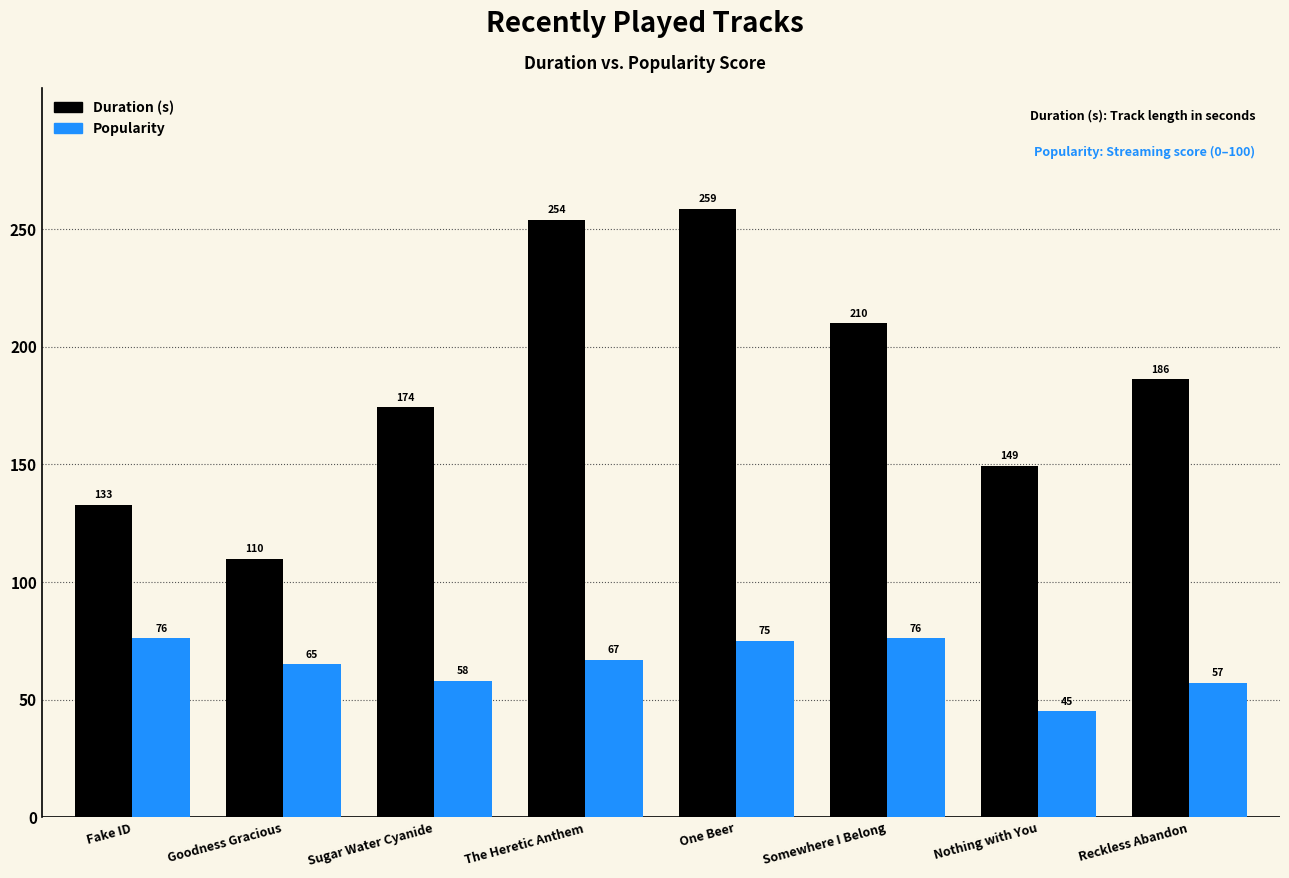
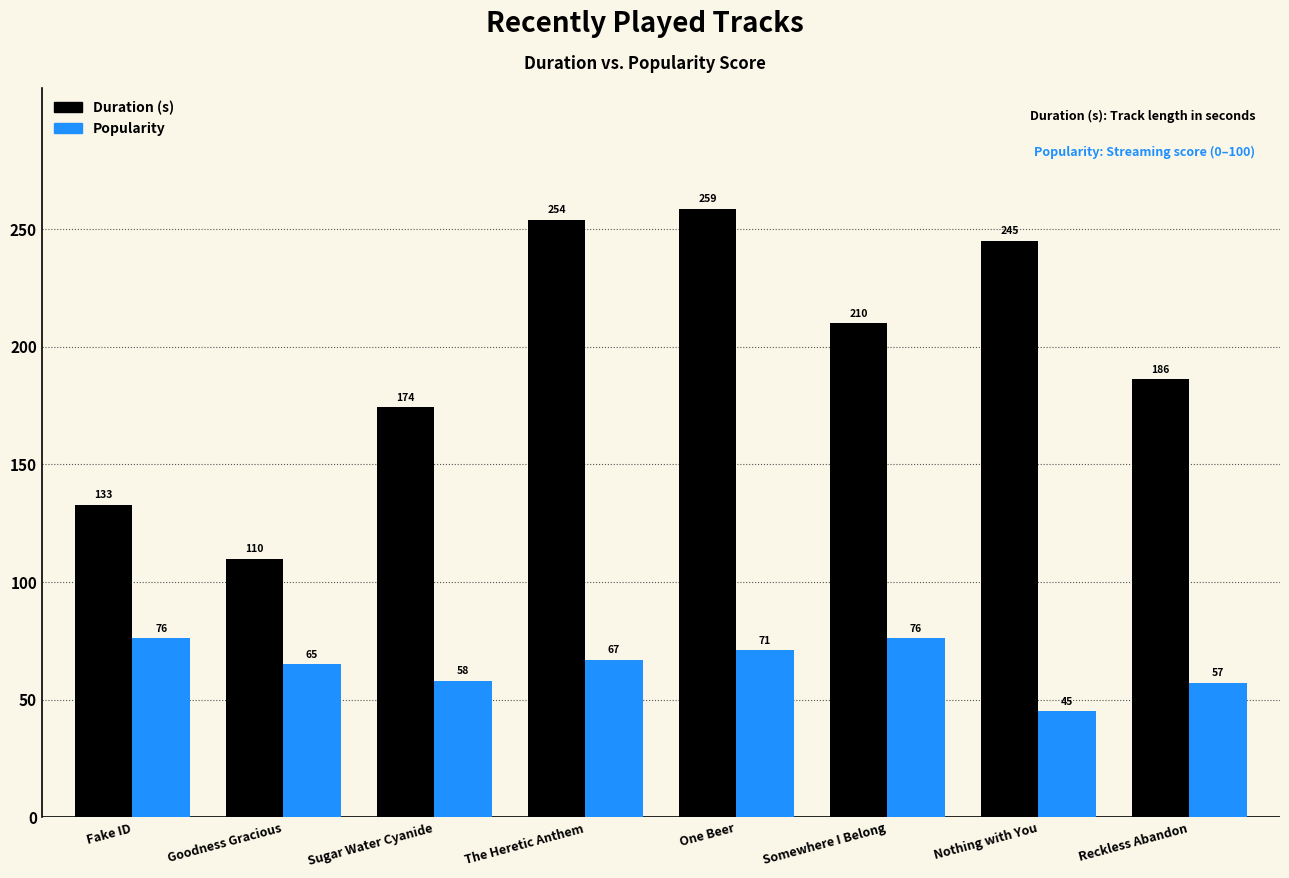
Popularity, One Beer: 75 -> 71
Duration (s), Nothing with You: 149 -> 245
